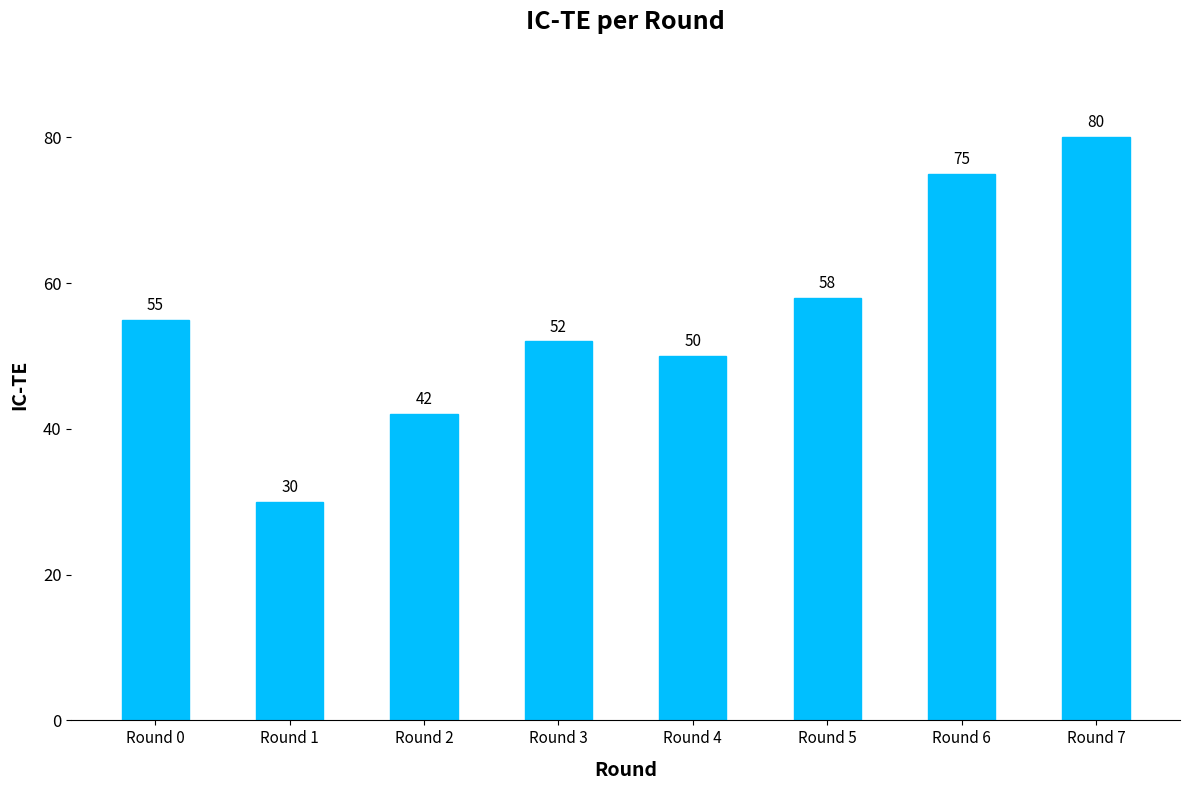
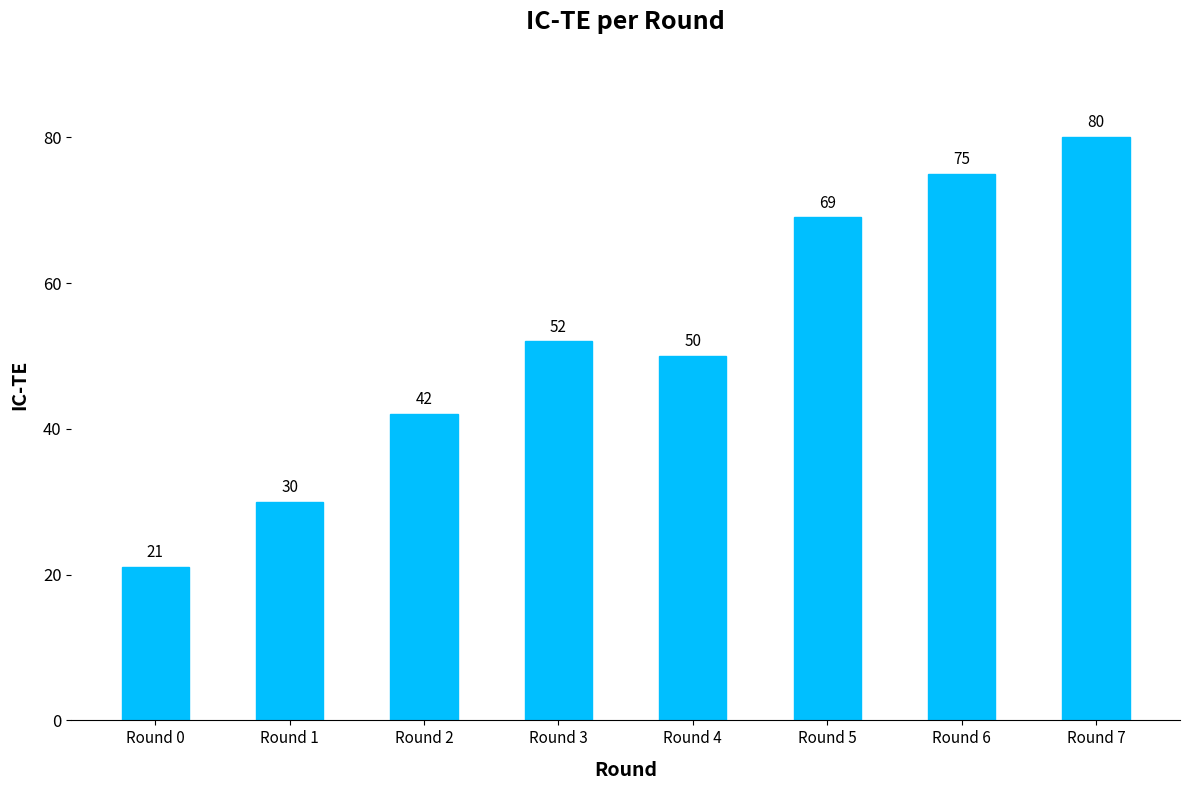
Round 0: 55 -> 21
Round 5: 58 -> 69
